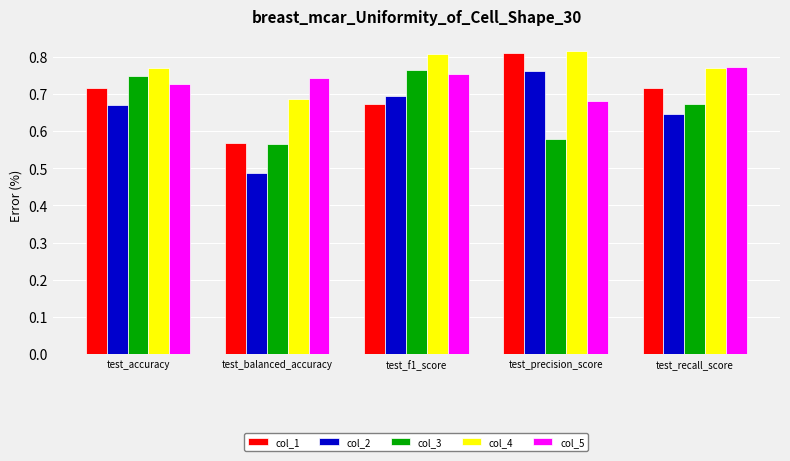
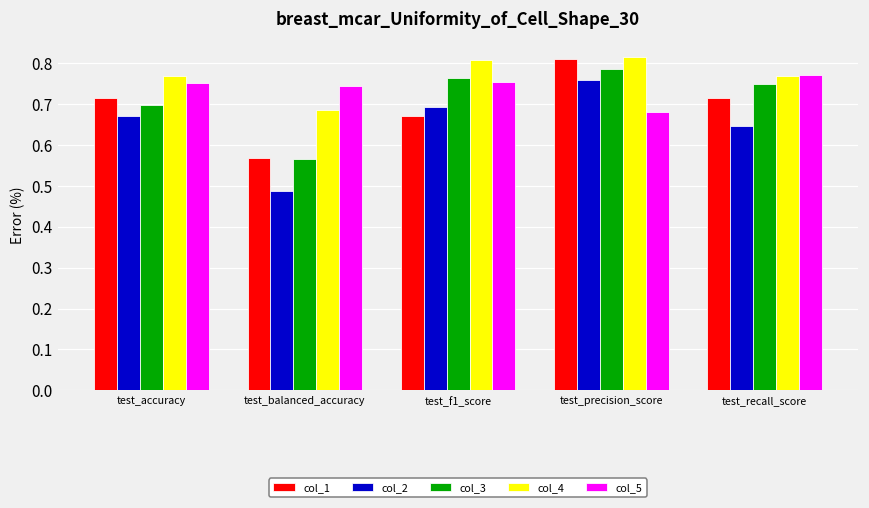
col_3, test_accuracy: 0.75 -> 0.70
col_5, test_accuracy: 0.73 -> 0.75
col_3, test_precision_score: 0.58 -> 0.79
col_3, test_recall_score: 0.67 -> 0.75
